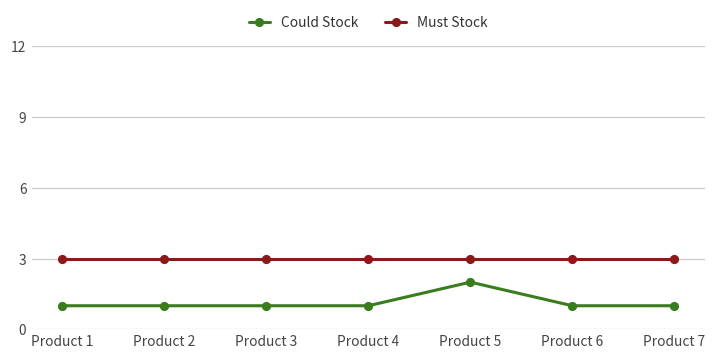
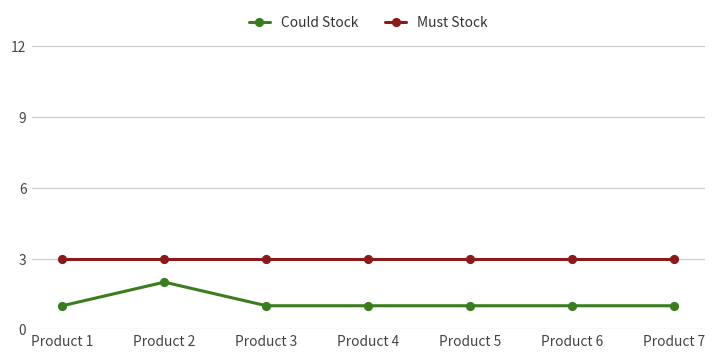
Could Stock, Product 2: 1 -> 2
Could Stock, Product 5: 2 -> 1
